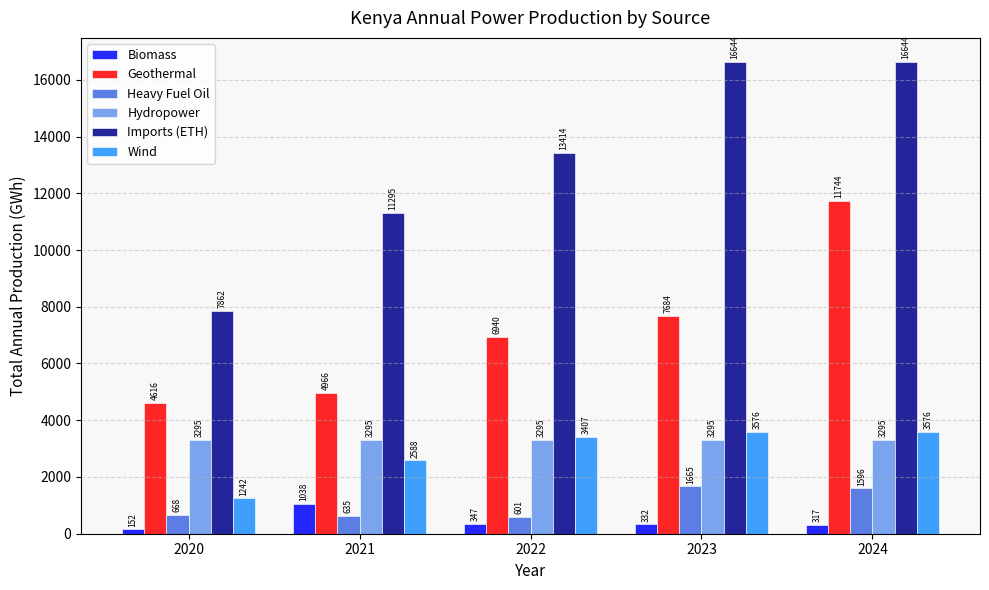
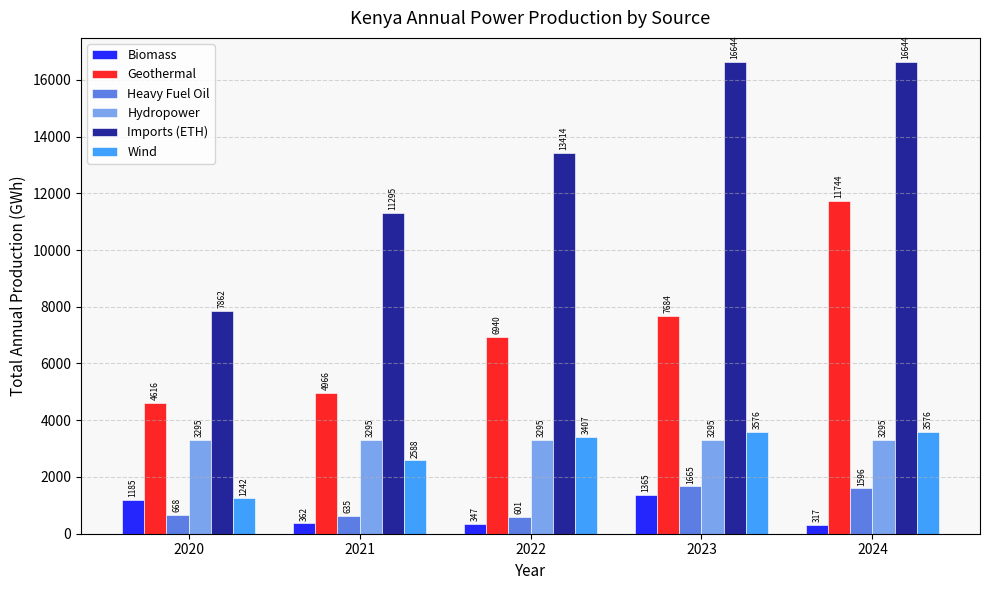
Biomass, 2020: 152 -> 1185
Biomass, 2021: 1038 -> 362
Biomass, 2023: 332 -> 1365
